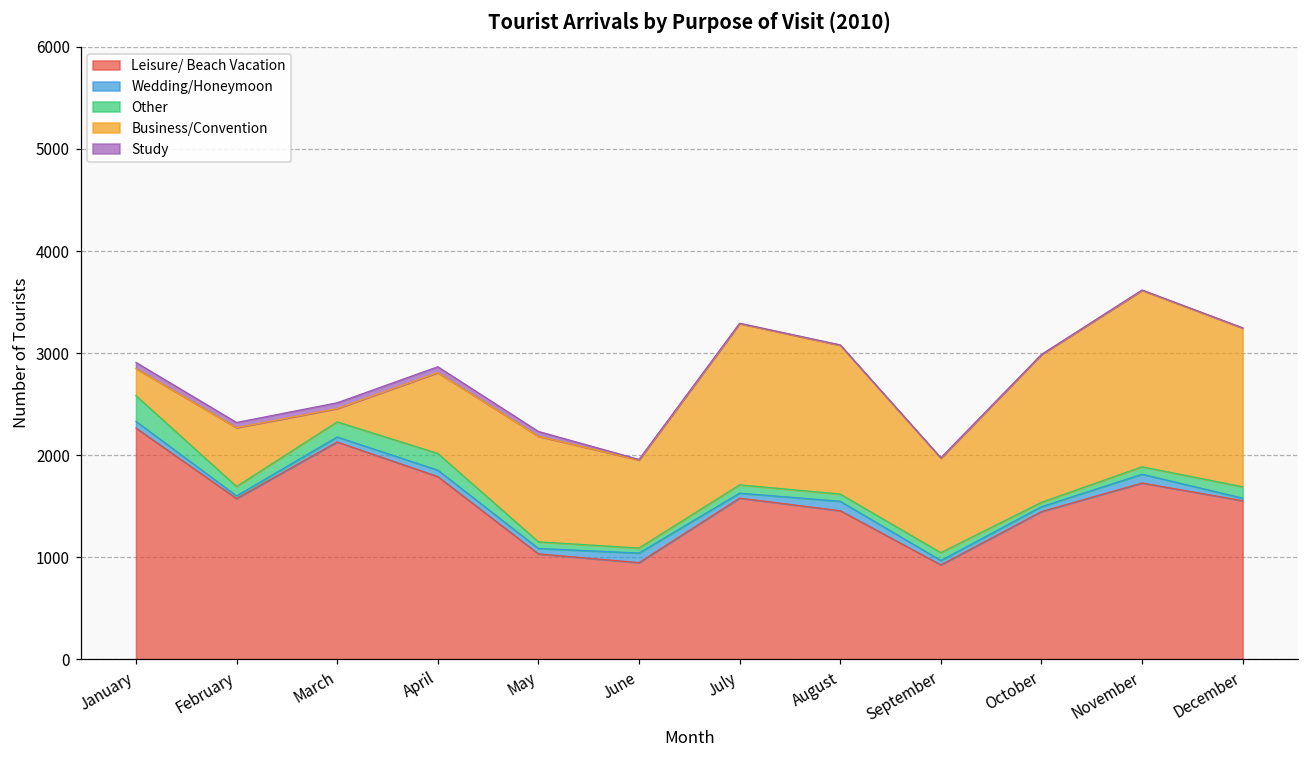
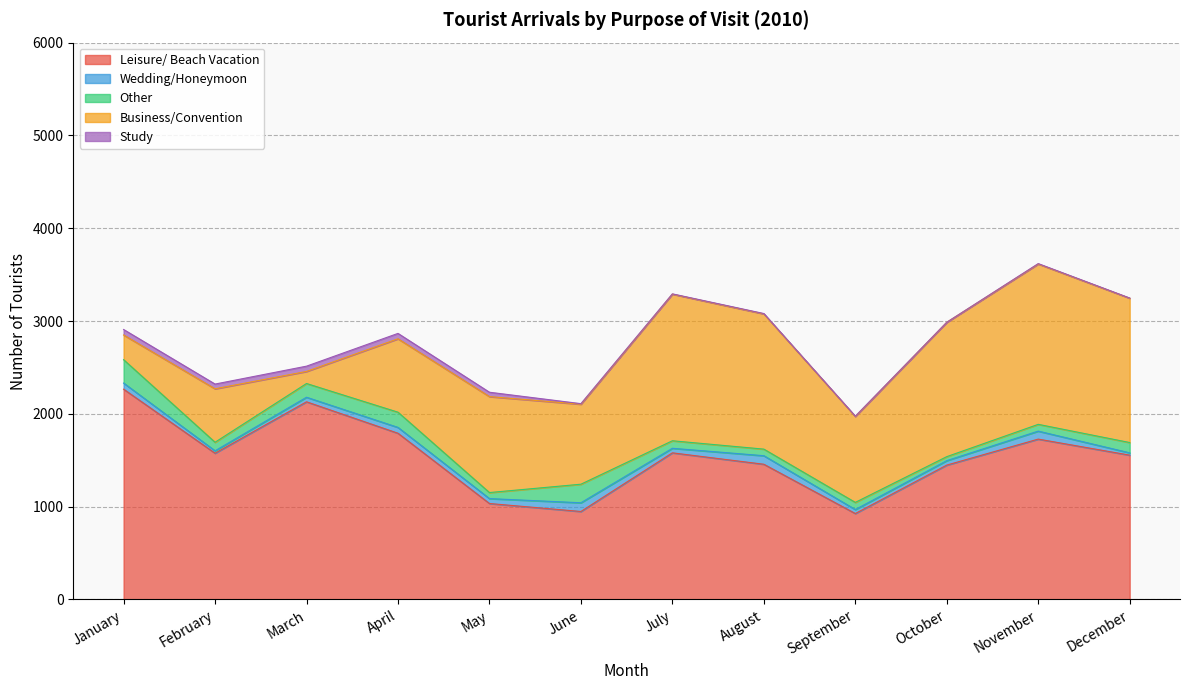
Other, June: 0 -> 200
